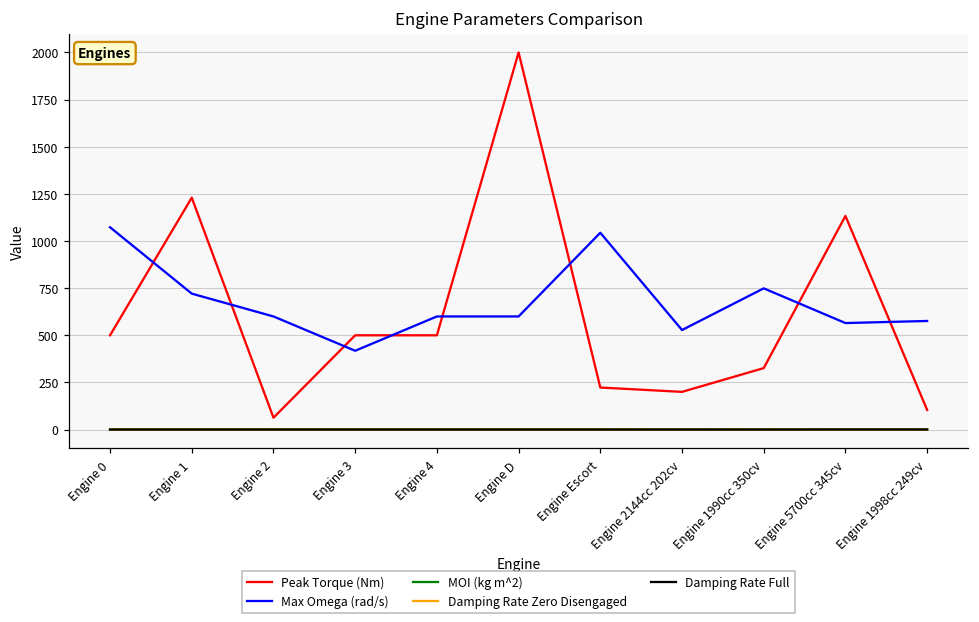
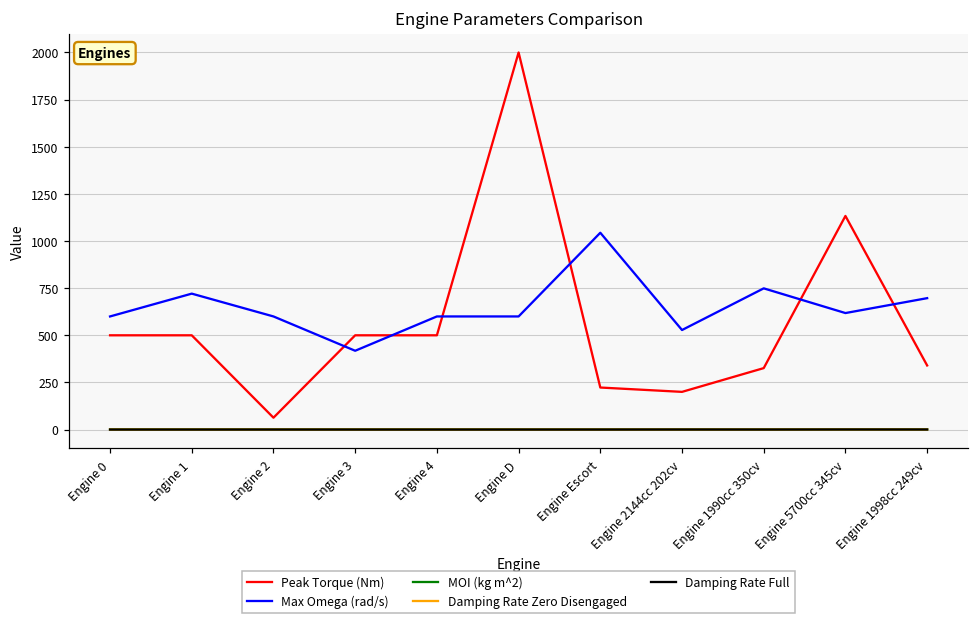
Max Omega (rad/s), Engine 0: 1070 -> 600
Peak Torque (Nm), Engine 1: 1230 -> 500
Max Omega (rad/s), Engine 5700cc 345cv: 570 -> 620
Peak Torque (Nm), Engine 1998cc 249cv: 100 -> 340
Max Omega (rad/s), Engine 1998cc 249cv: 580 -> 700
